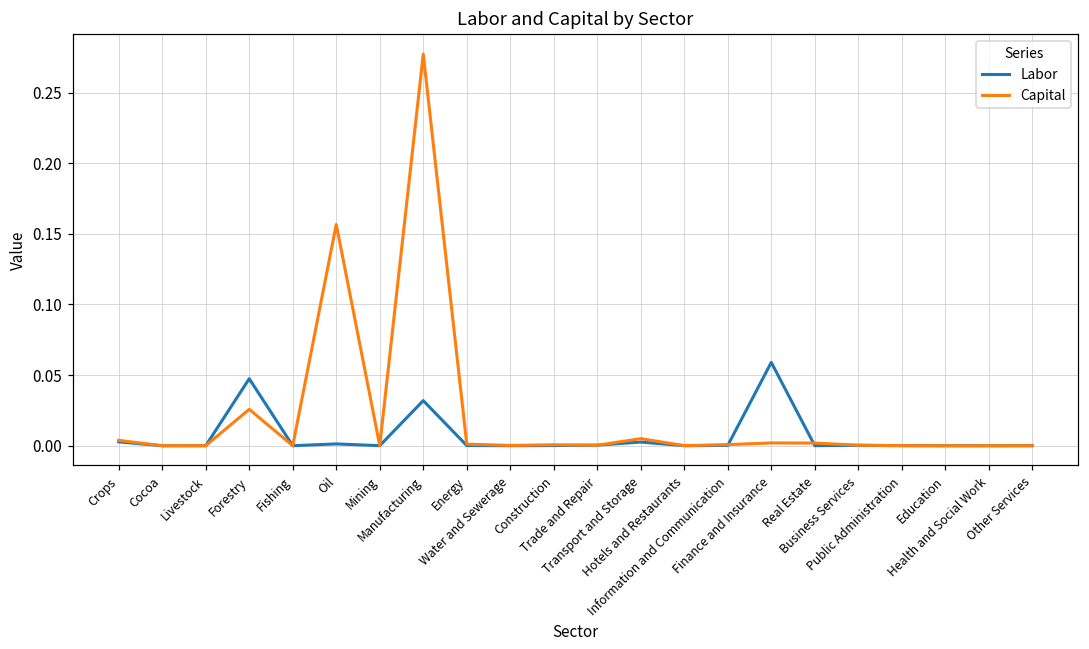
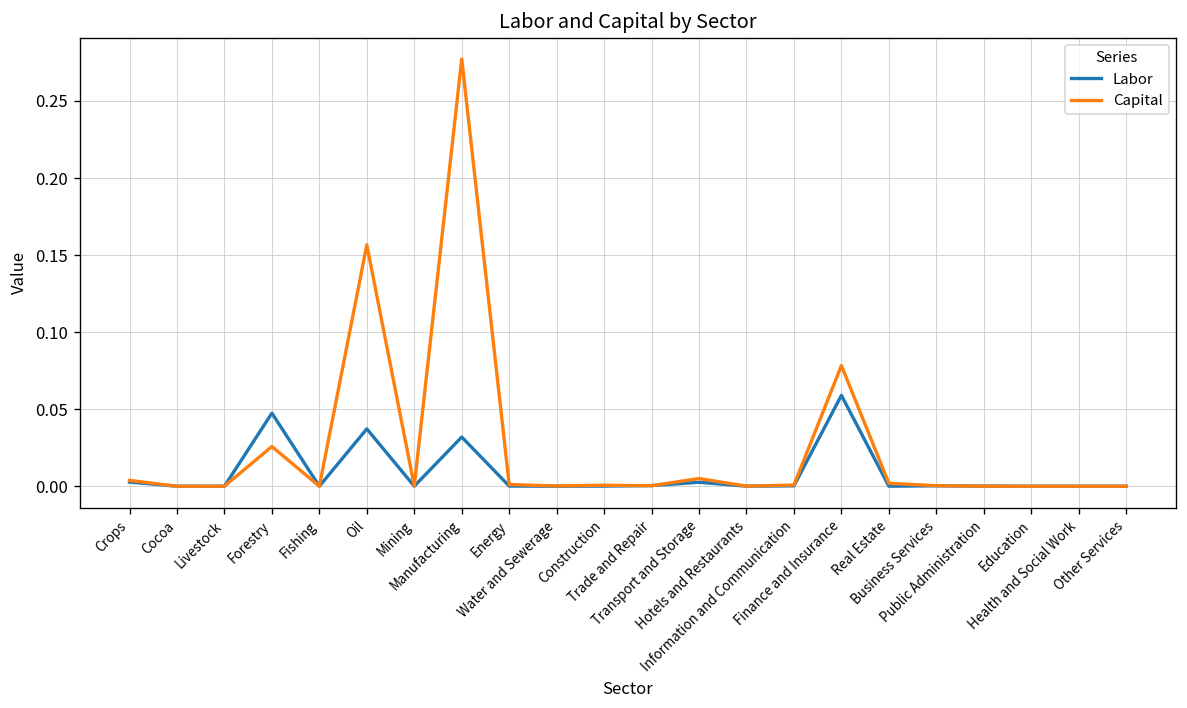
Labor, Oil: 0.001 -> 0.037
Capital, Finance and Insurance: 0.002 -> 0.078
